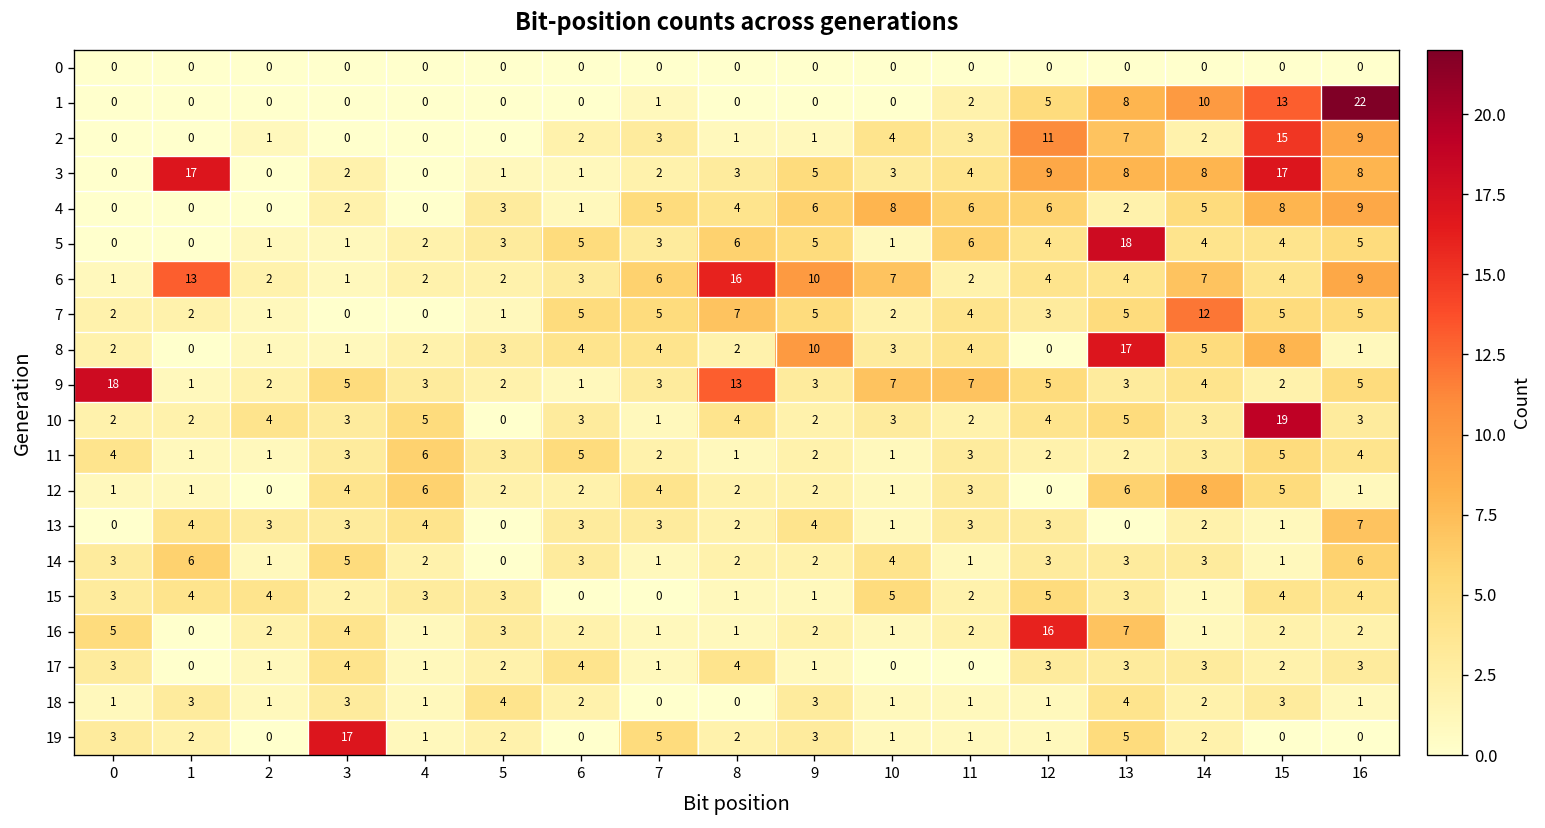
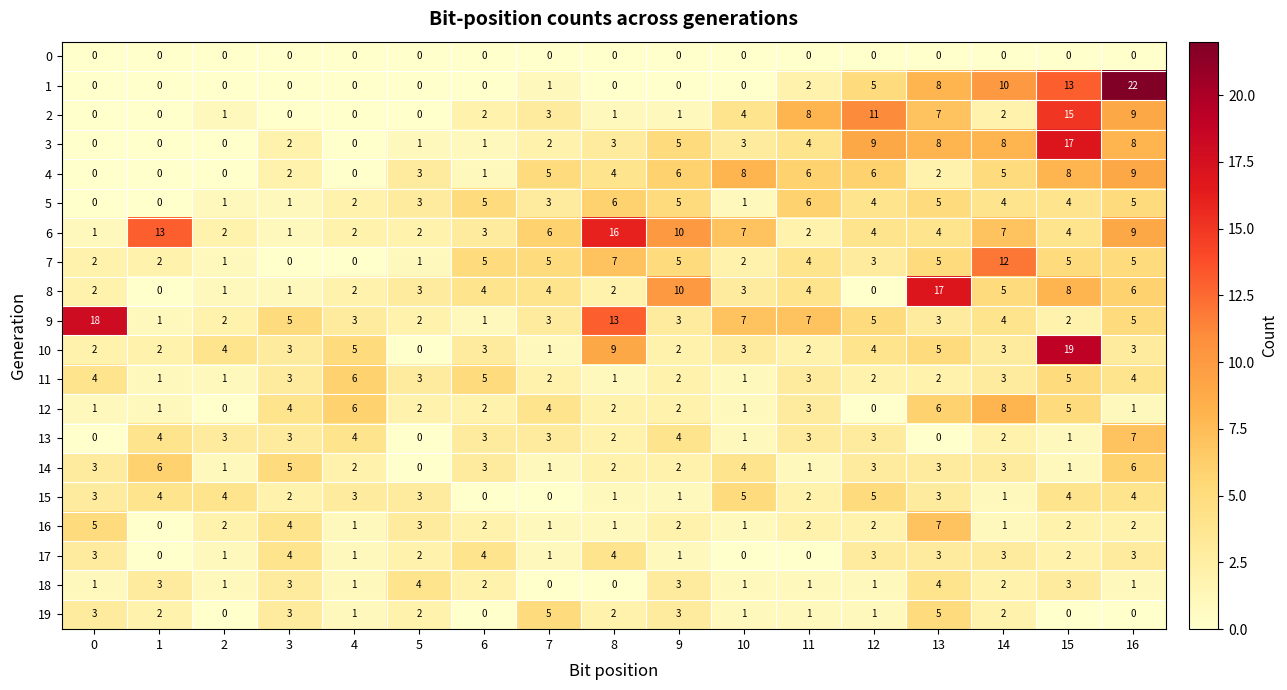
2, 11: 3 -> 8
3, 1: 17 -> 0
5, 13: 18 -> 5
8, 16: 1 -> 6
10, 8: 4 -> 9
16, 12: 16 -> 2
19, 3: 17 -> 3
